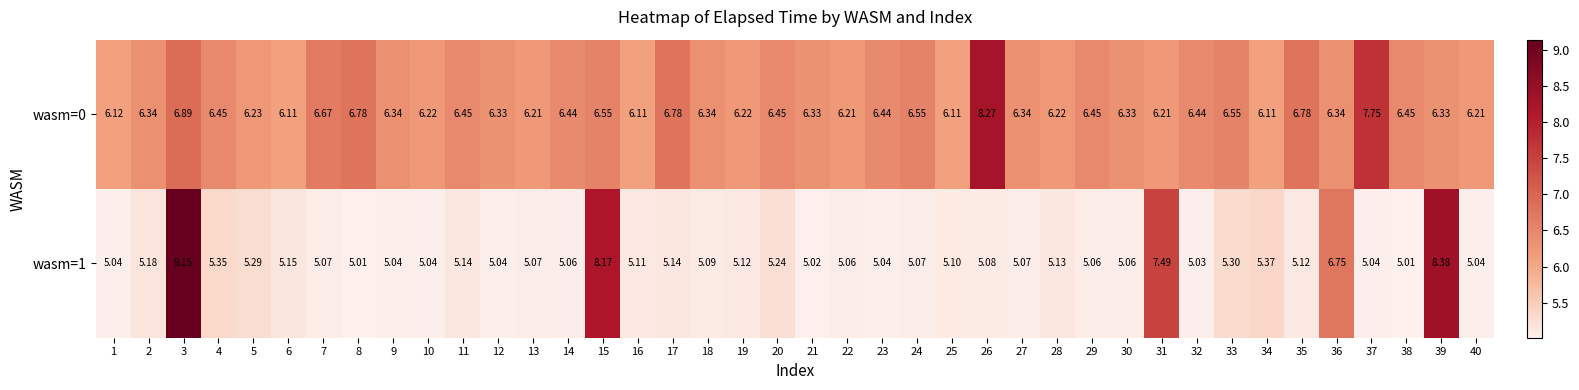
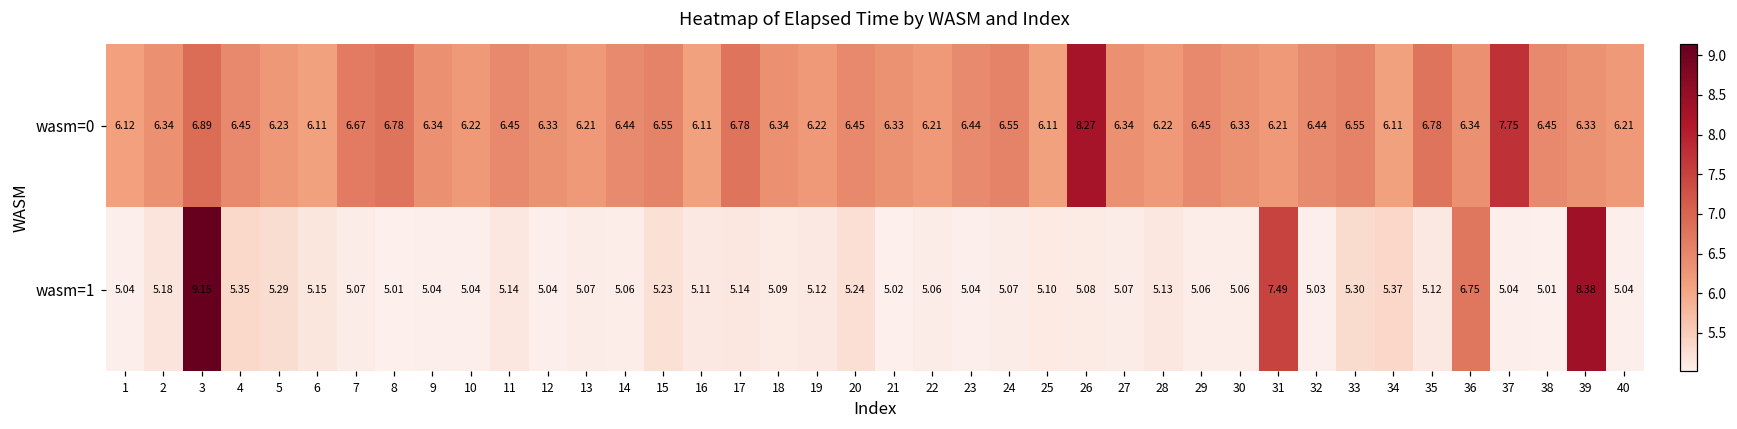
wasm=1, 15: 8.17 -> 5.23
